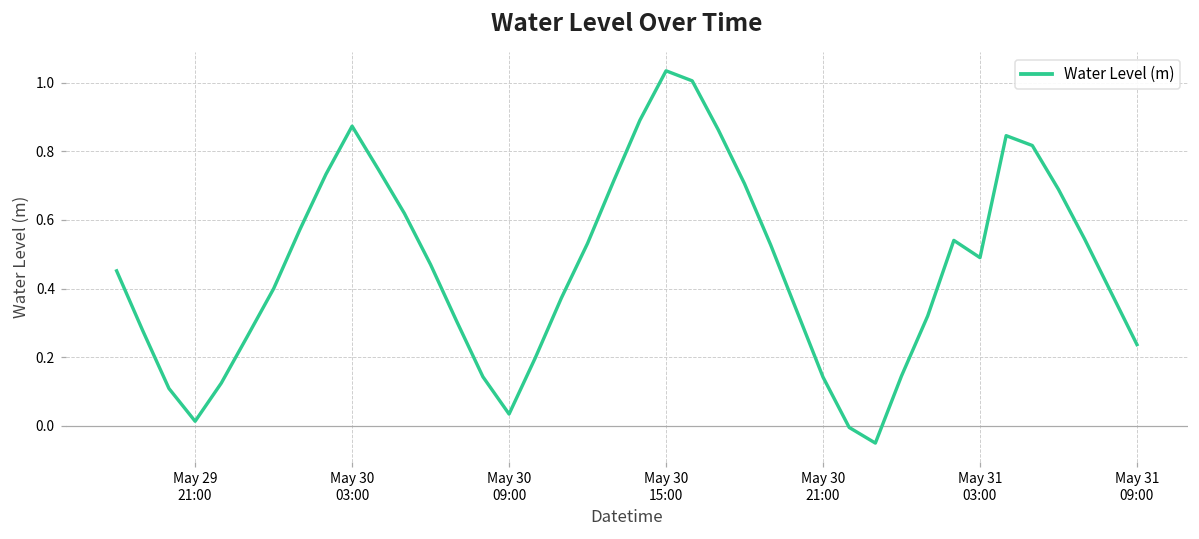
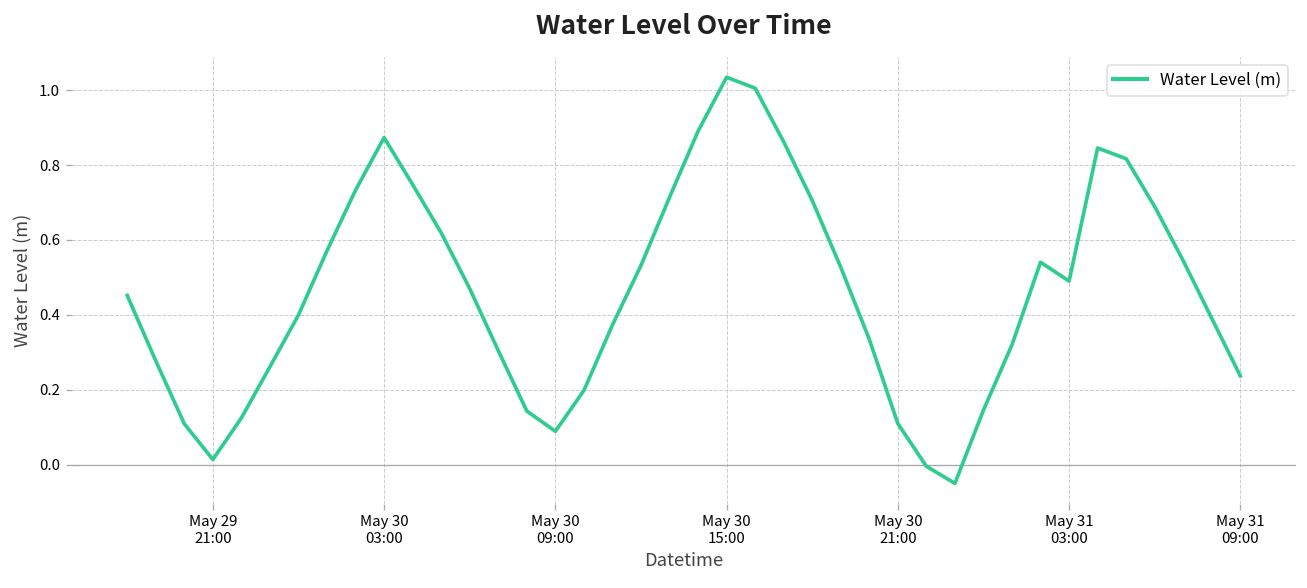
May 30 09:00: 0.03 -> 0.09
May 30 21:00: 0.14 -> 0.11
